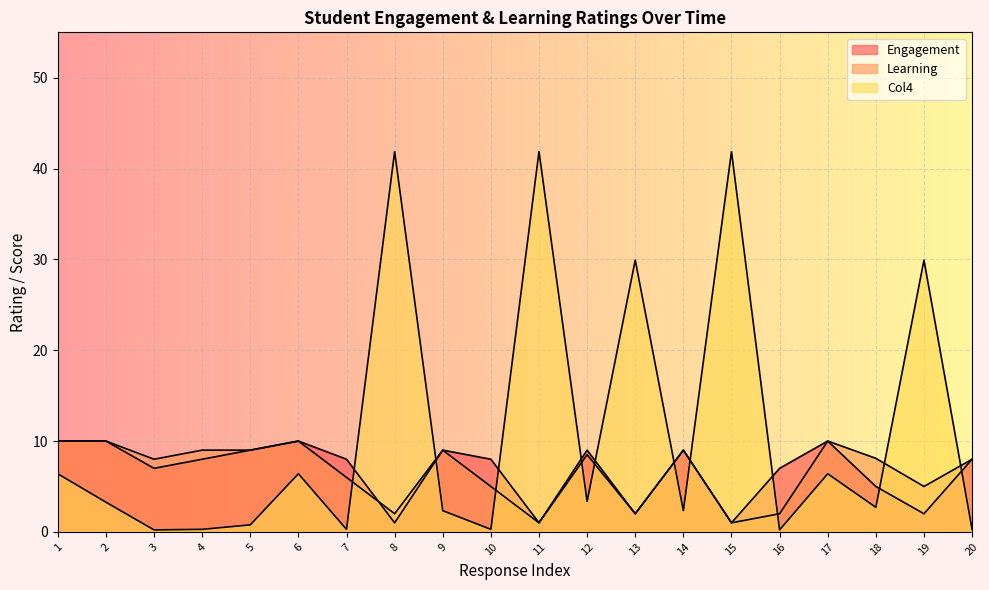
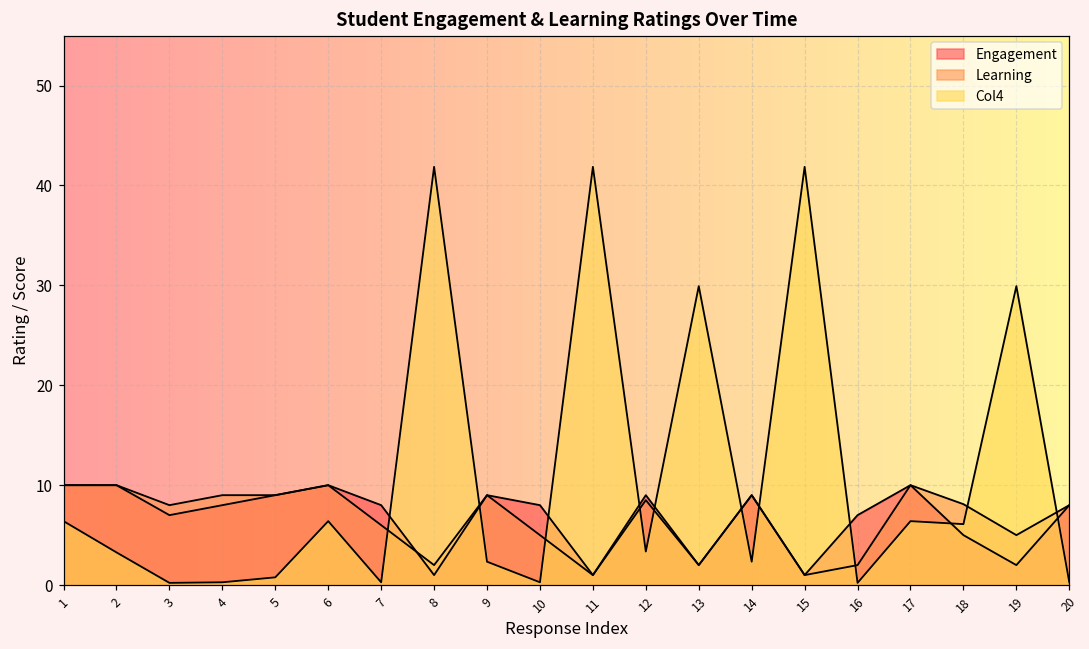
Col4, 18: 3 -> 6
